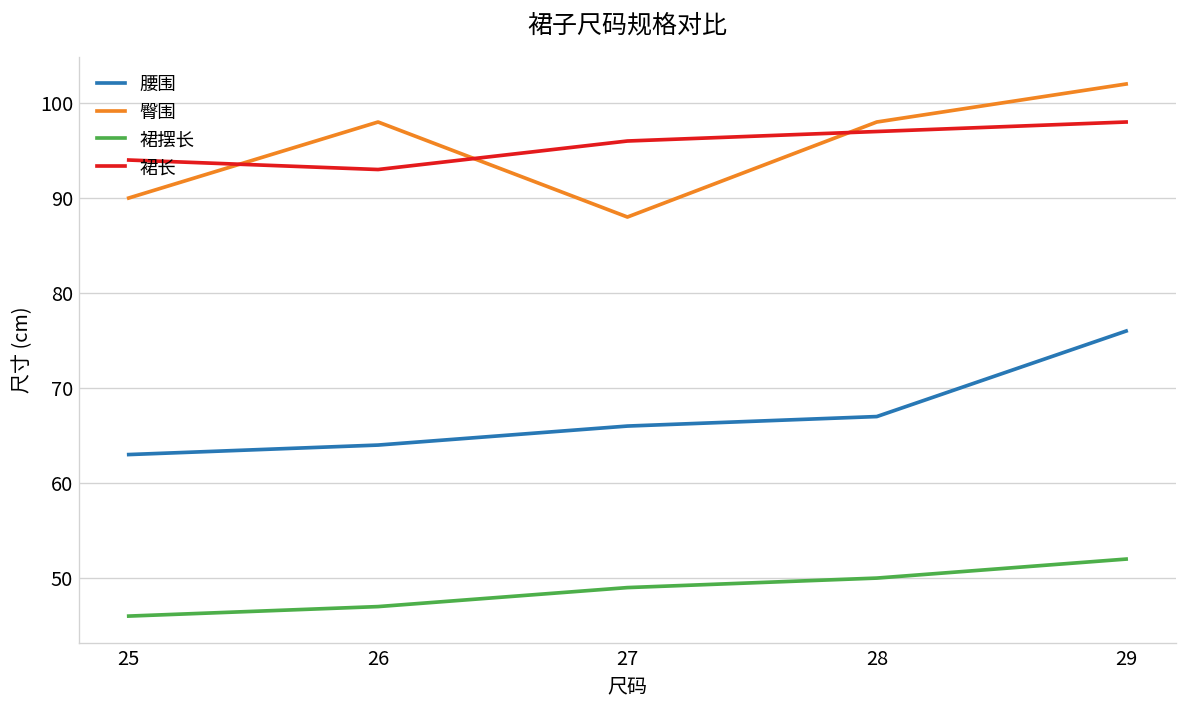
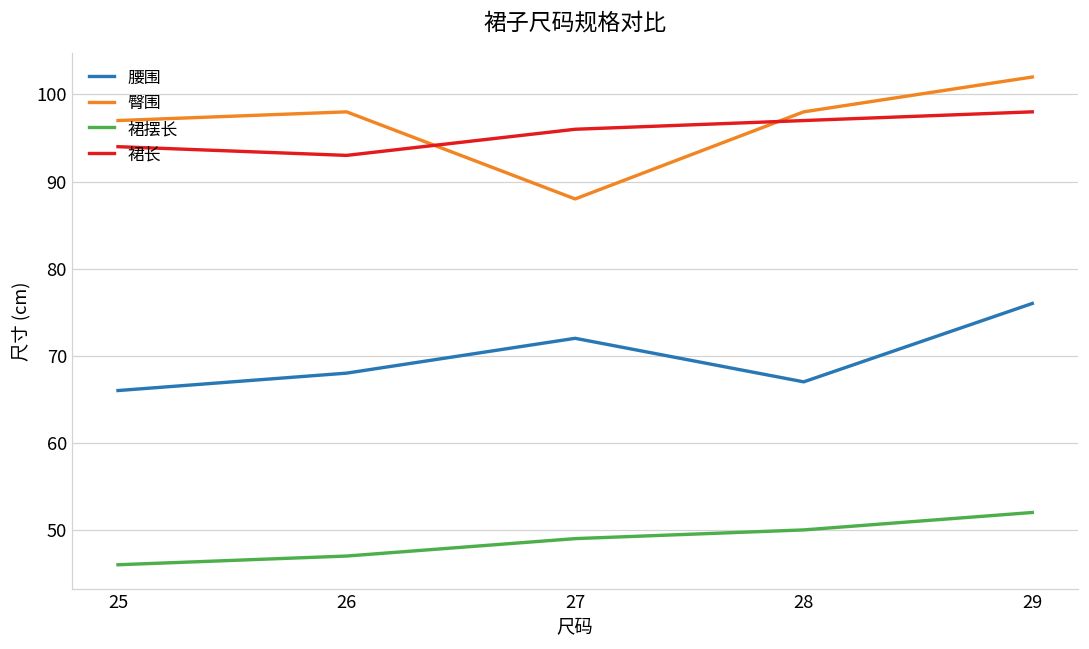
腰围, 25: 63 -> 66
臀围, 25: 90 -> 97
腰围, 26: 64 -> 68
腰围, 27: 66 -> 72
